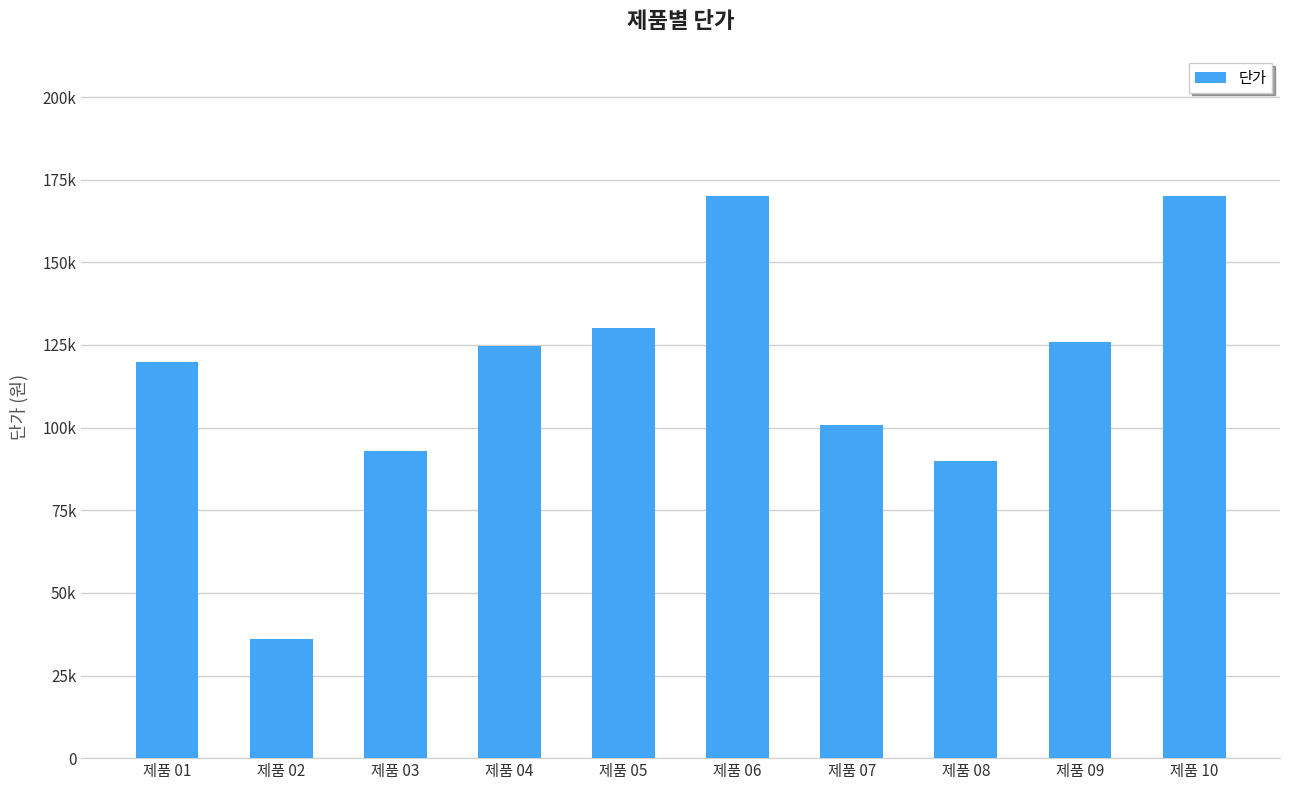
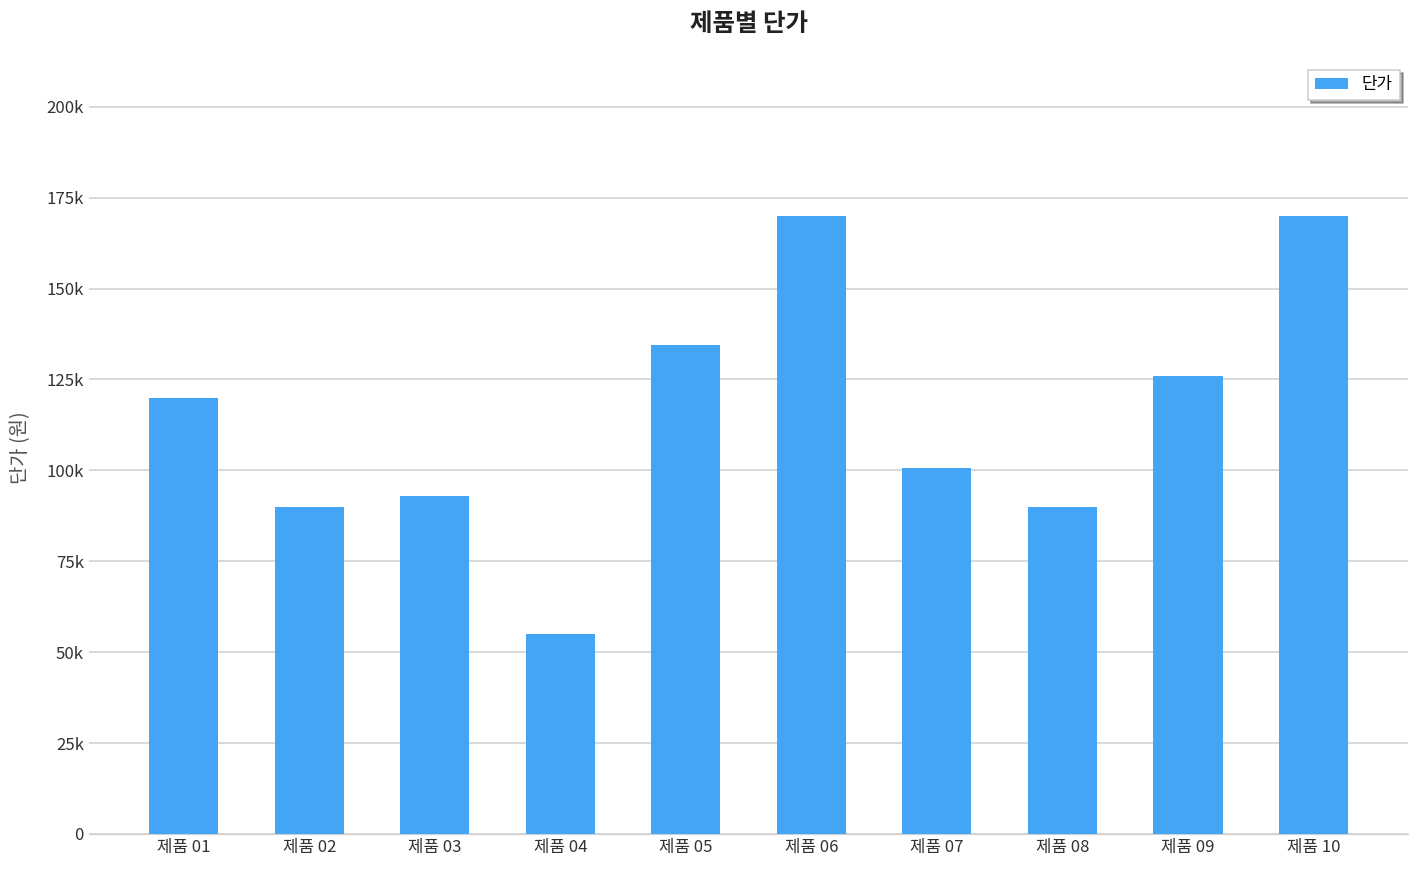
제품 02: 36000 -> 90000
제품 04: 125000 -> 55000
제품 05: 130000 -> 134000
